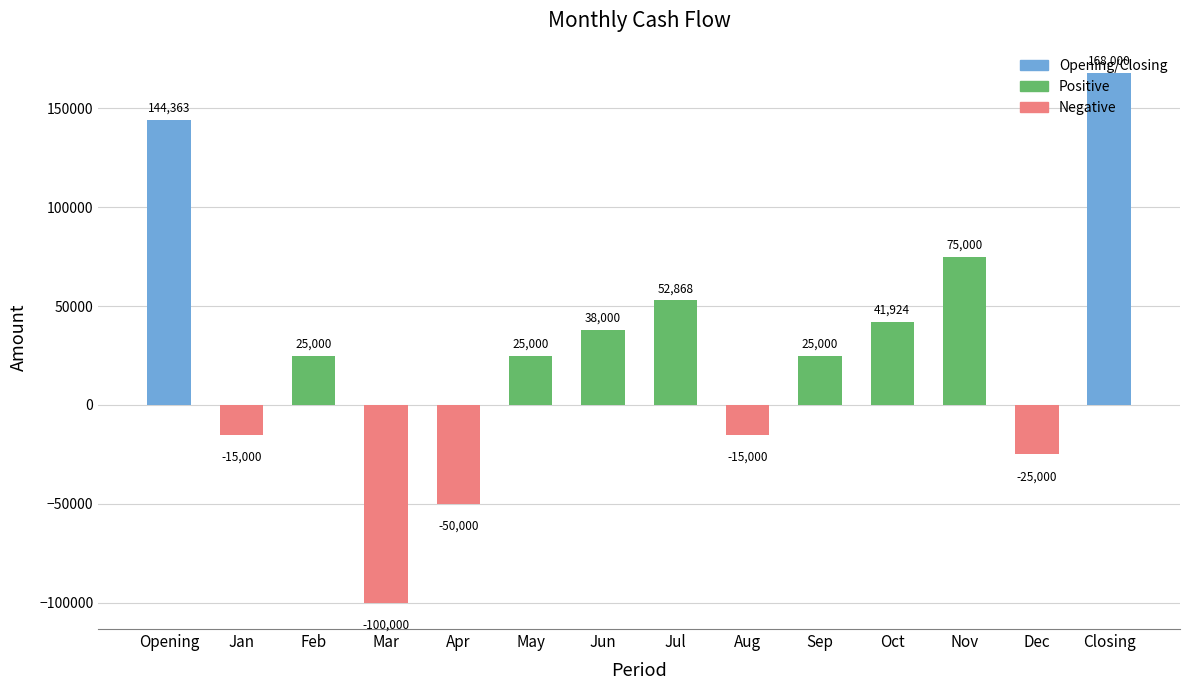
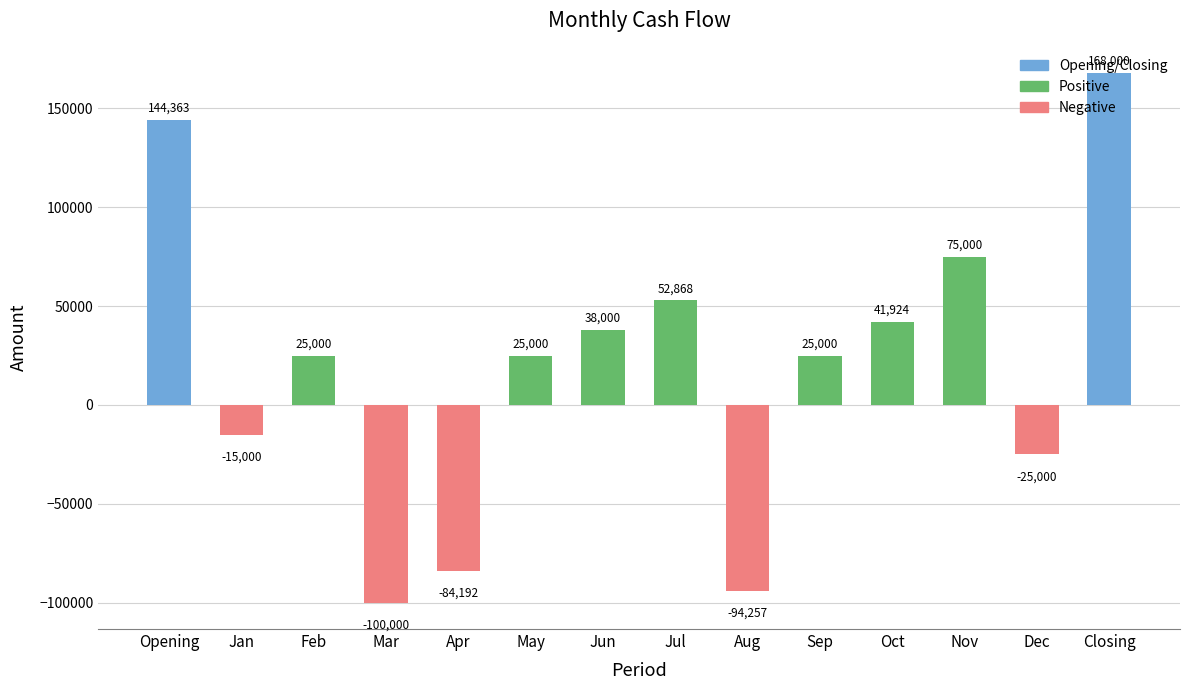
Apr: -50,000 -> -84,192
Aug: -15,000 -> -94,257
